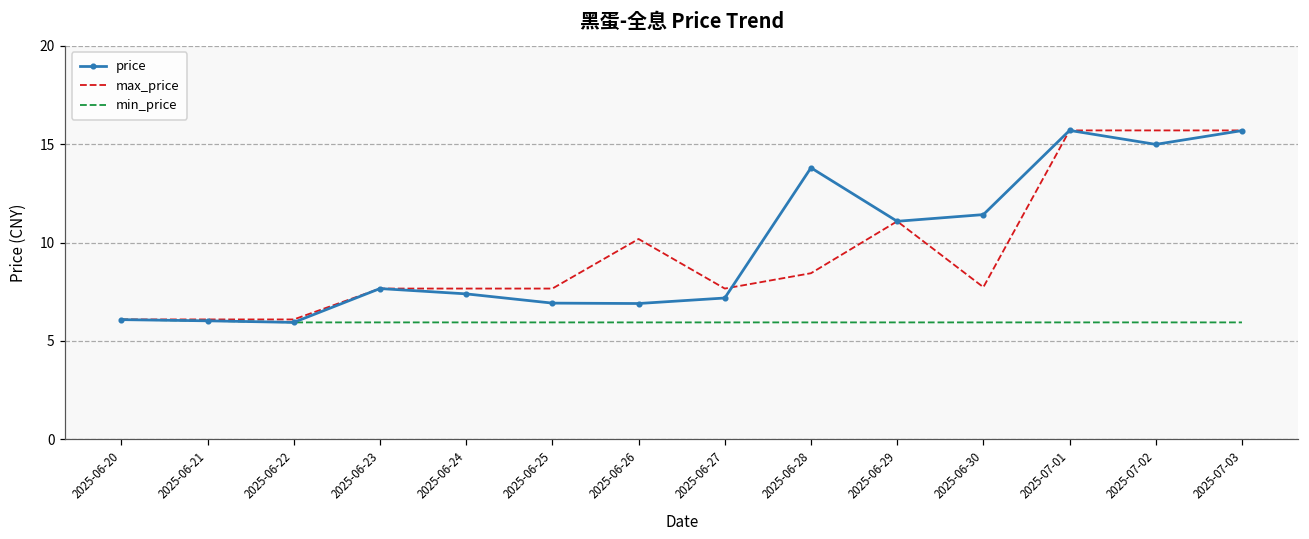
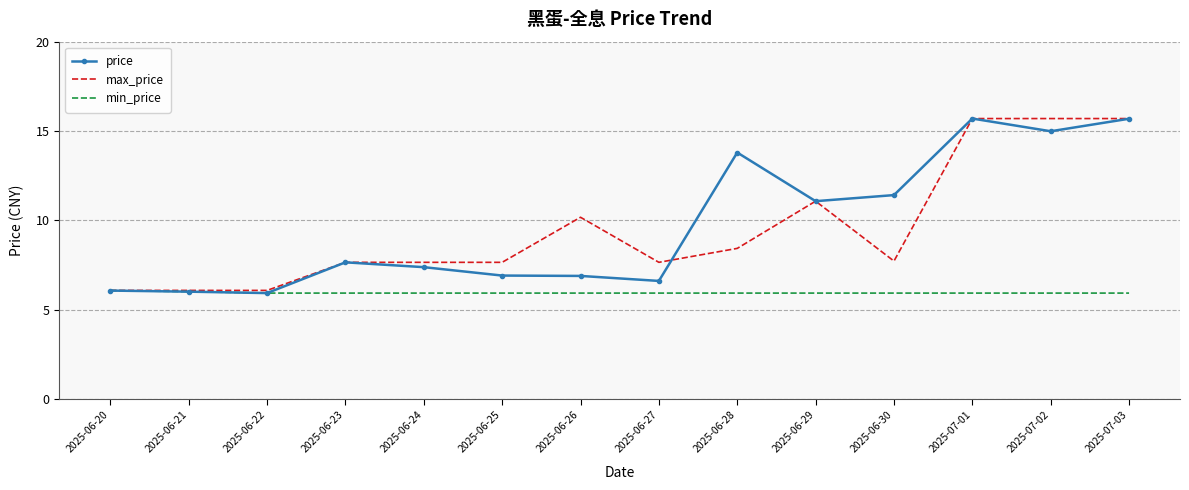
price, 2025-06-27: 7.2 -> 6.6
